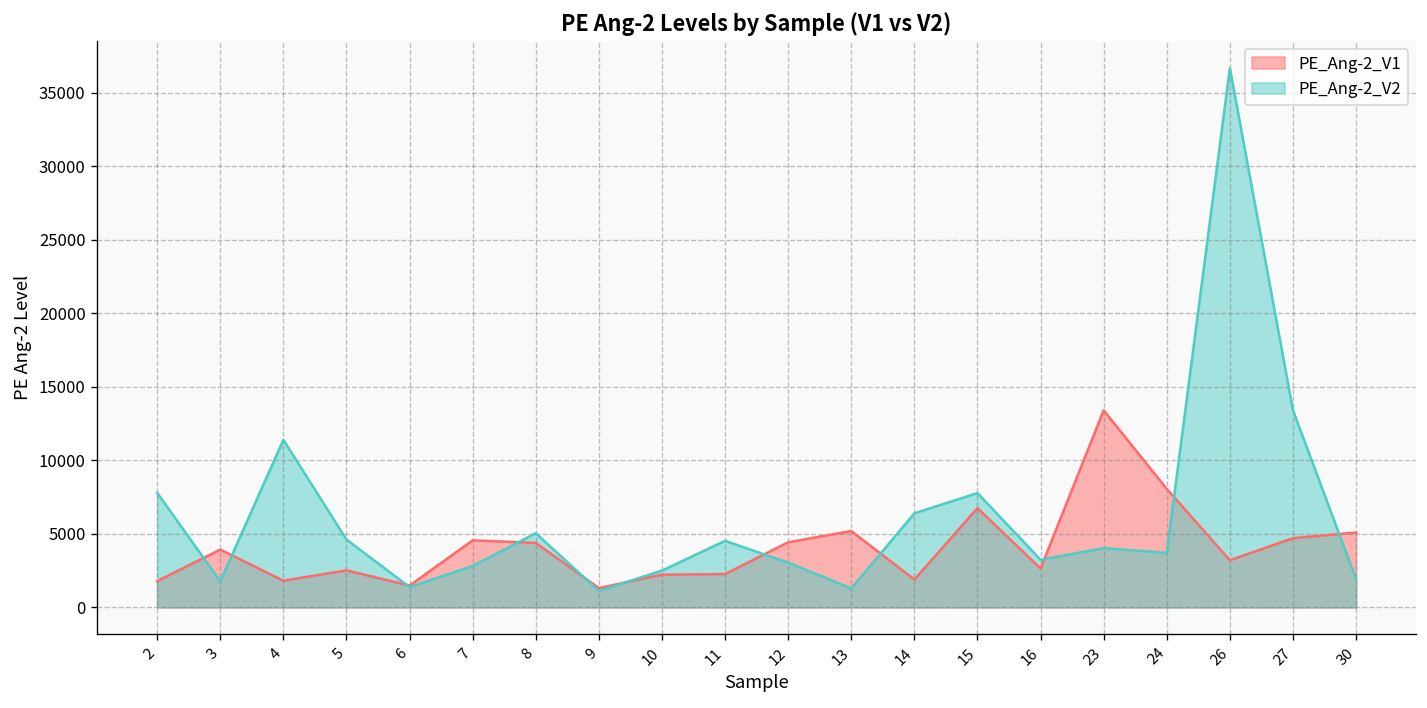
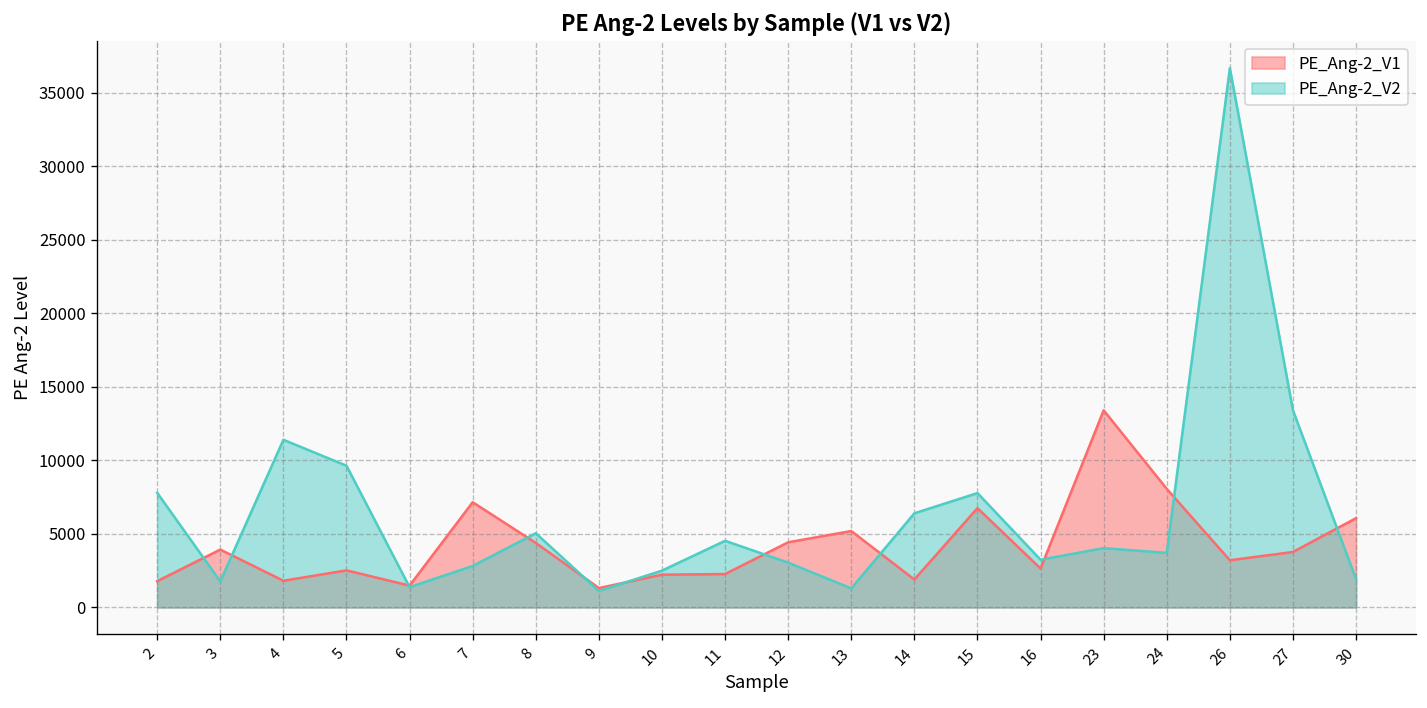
PE_Ang-2_V2, 5: 4600 -> 9600
PE_Ang-2_V1, 7: 4600 -> 7200
PE_Ang-2_V1, 27: 4700 -> 3800
PE_Ang-2_V1, 30: 5100 -> 6100
